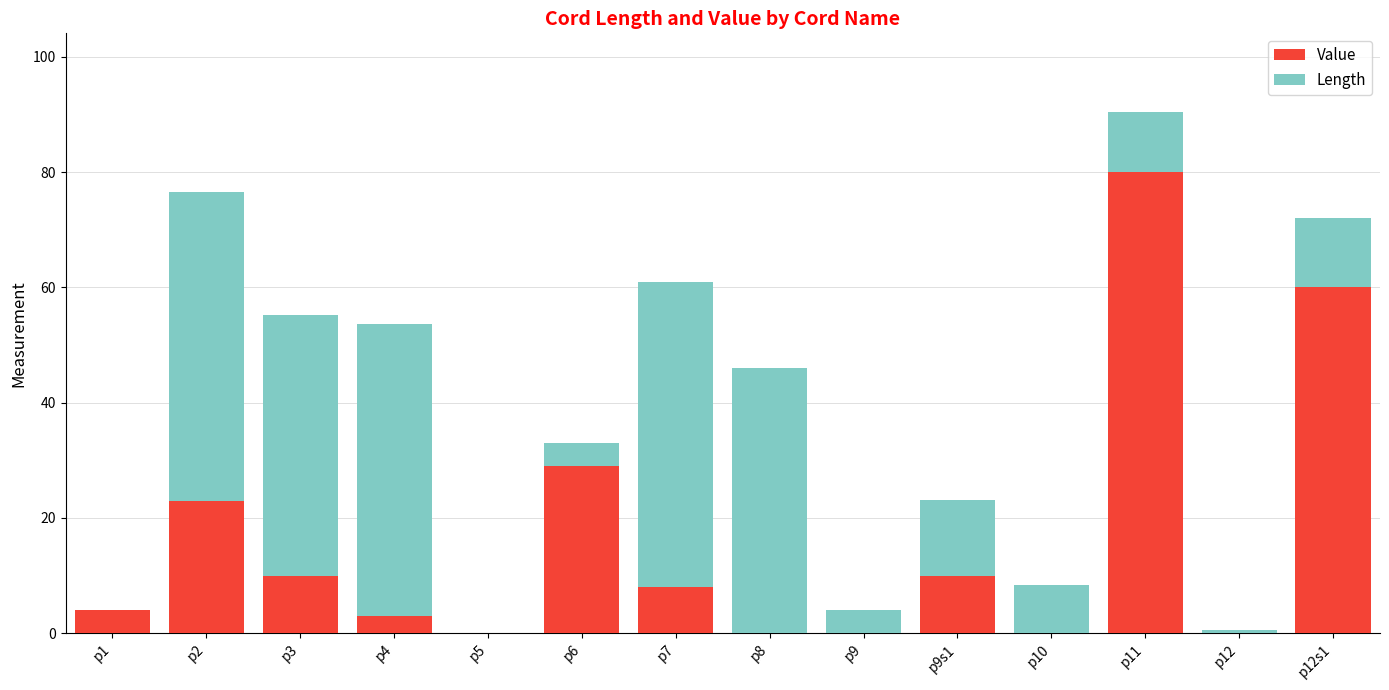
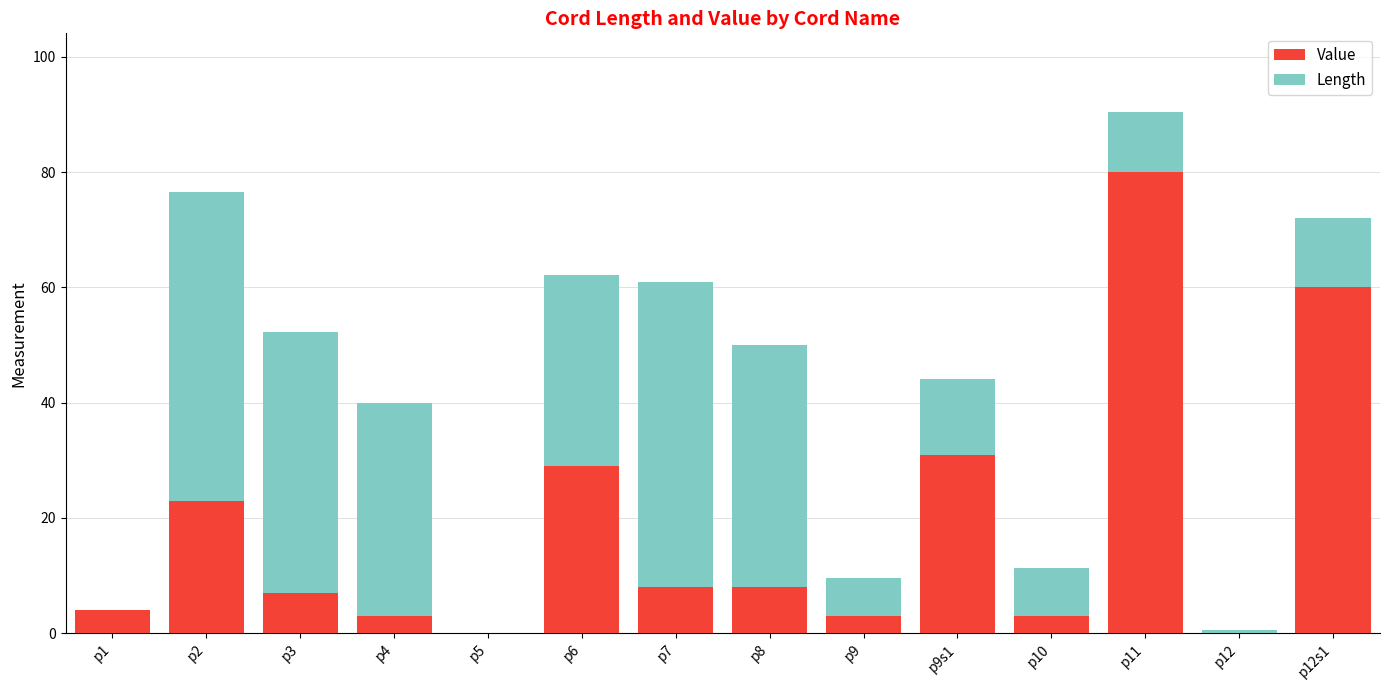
Value, p3: 10 -> 7
Length, p4: 51 -> 37
Length, p6: 4 -> 33
Value, p8: 0 -> 8
Length, p8: 46 -> 42
Value, p9: 0 -> 3
Length, p9: 4 -> 7
Value, p9s1: 10 -> 31
Value, p10: 0 -> 3
